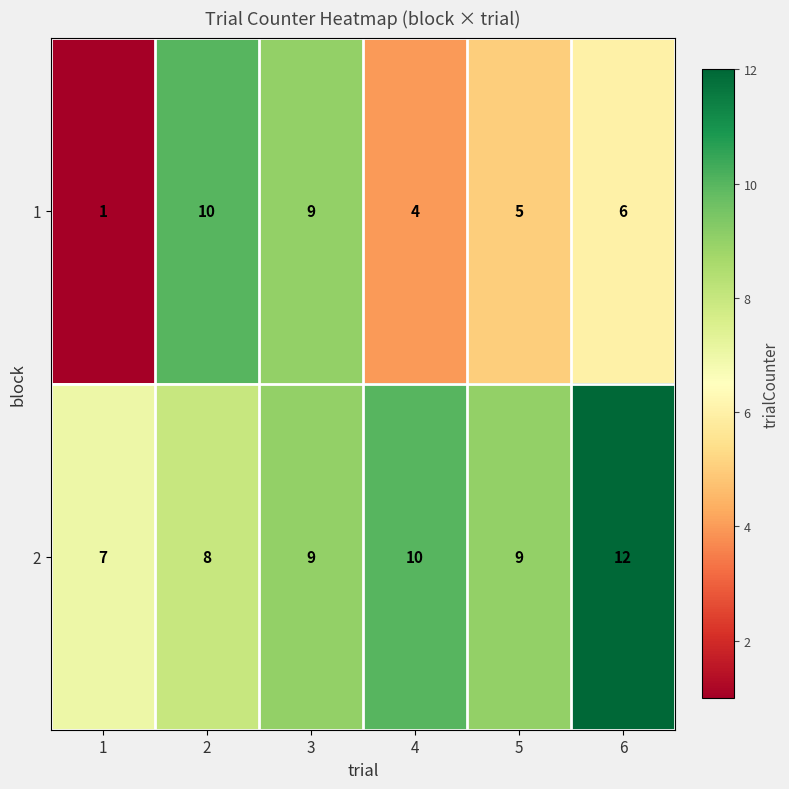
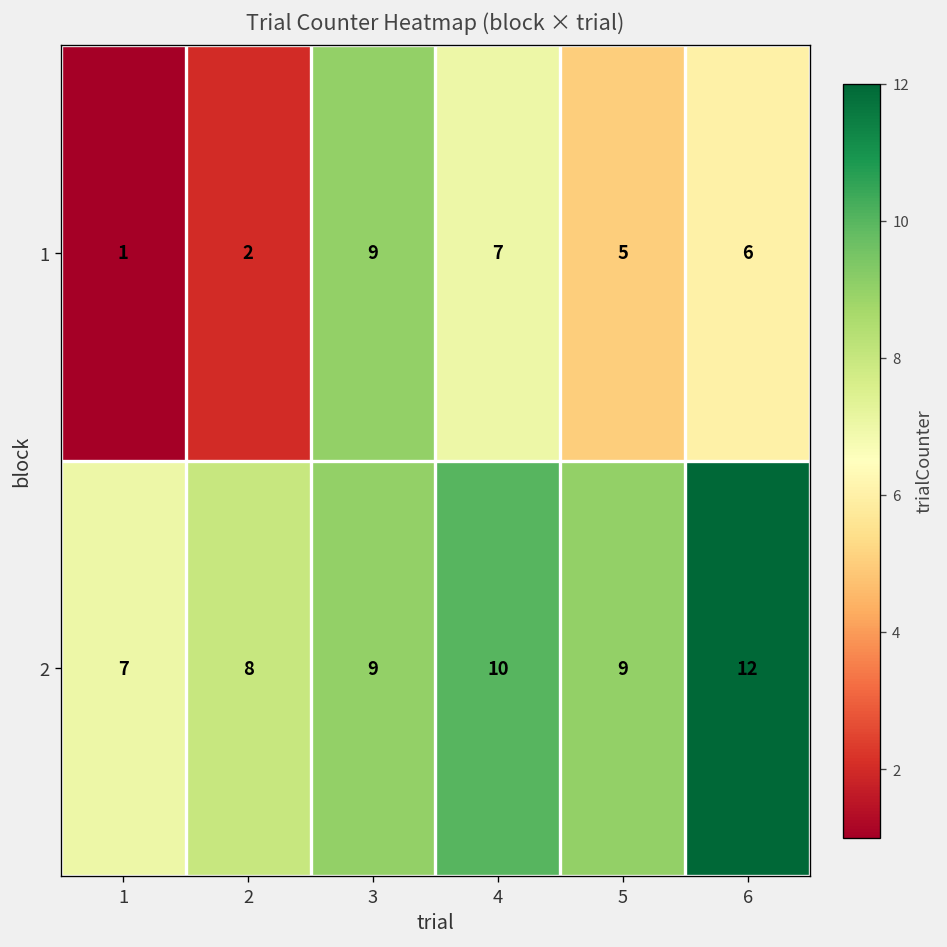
1, 2: 10 -> 2
1, 4: 4 -> 7
